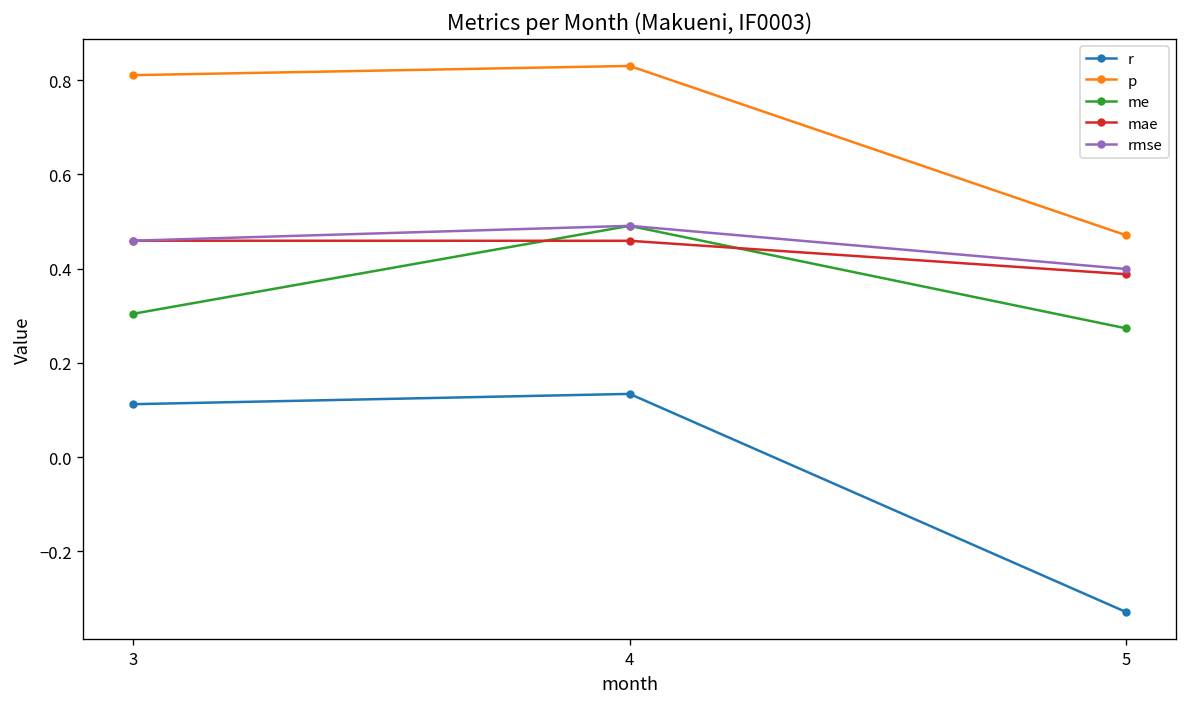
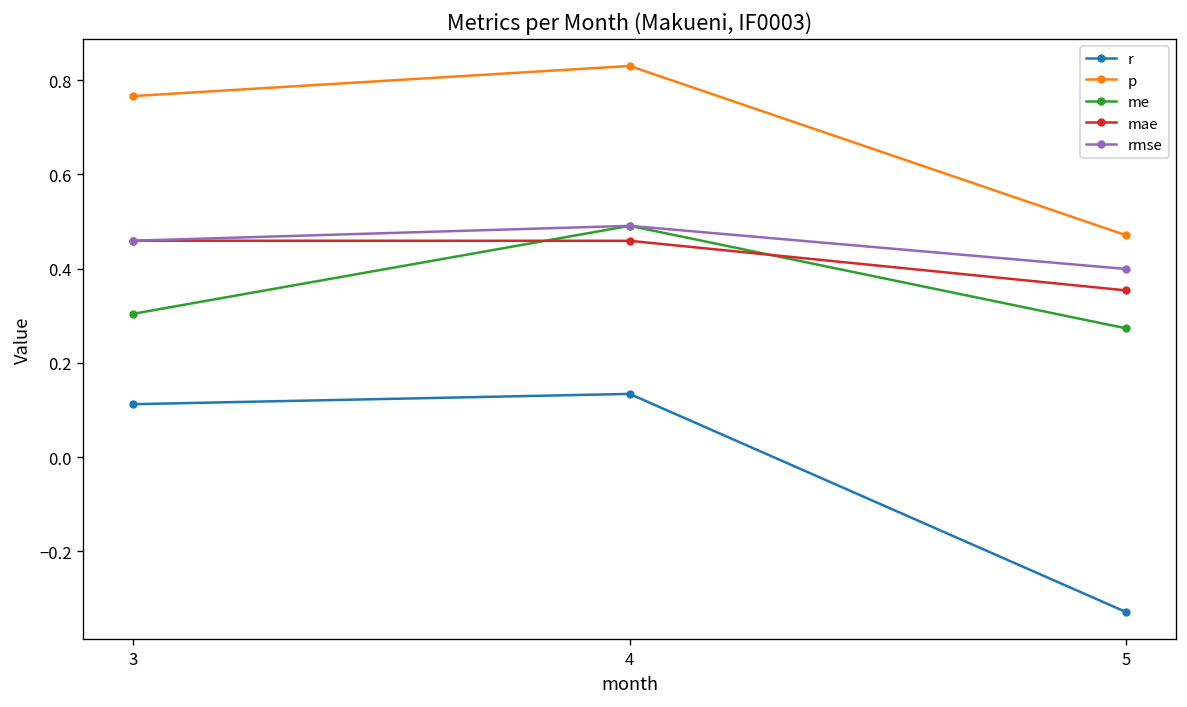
p, 3: 0.81 -> 0.77
mae, 5: 0.39 -> 0.35
